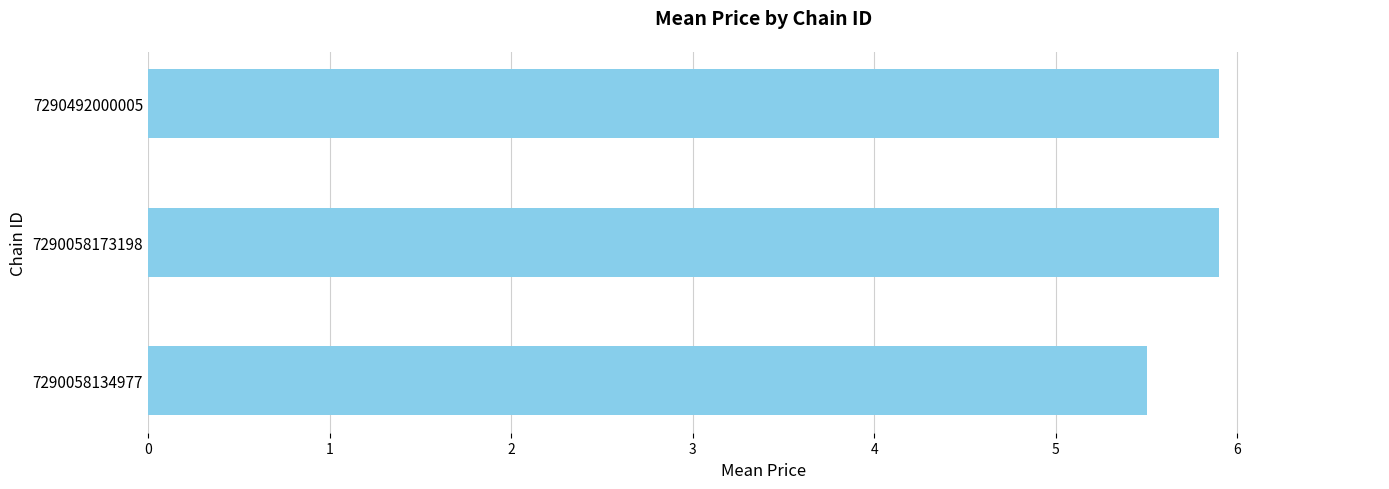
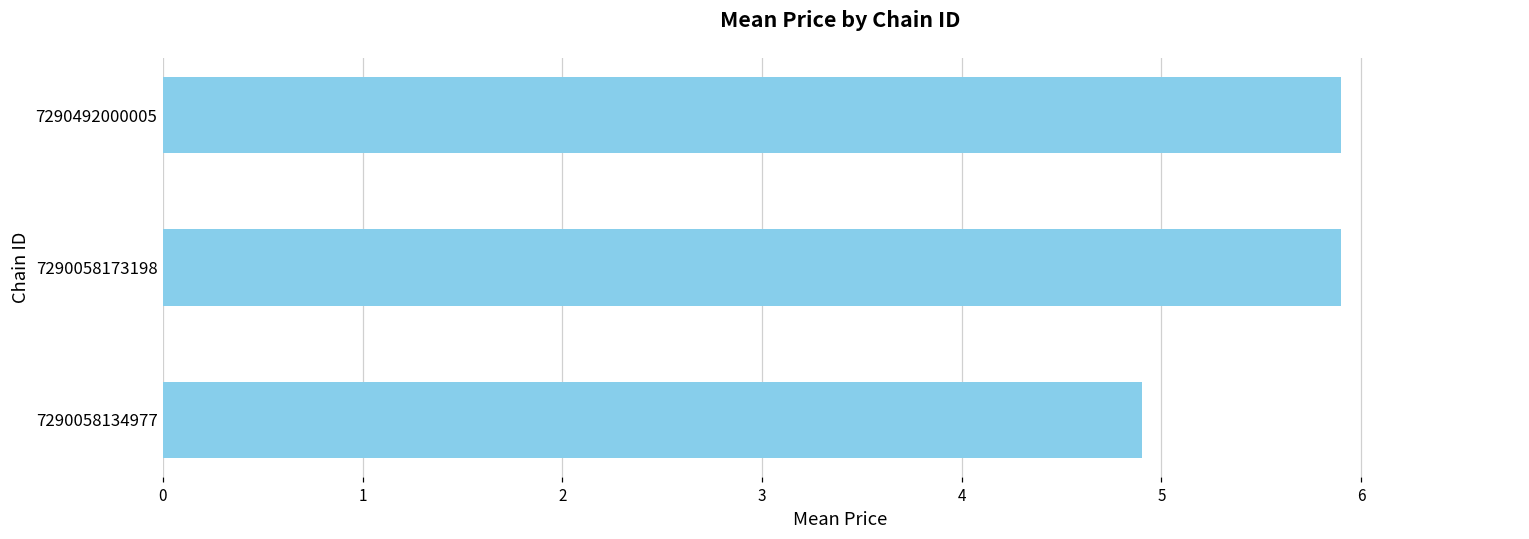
7290058134977: 5.5 -> 4.9
